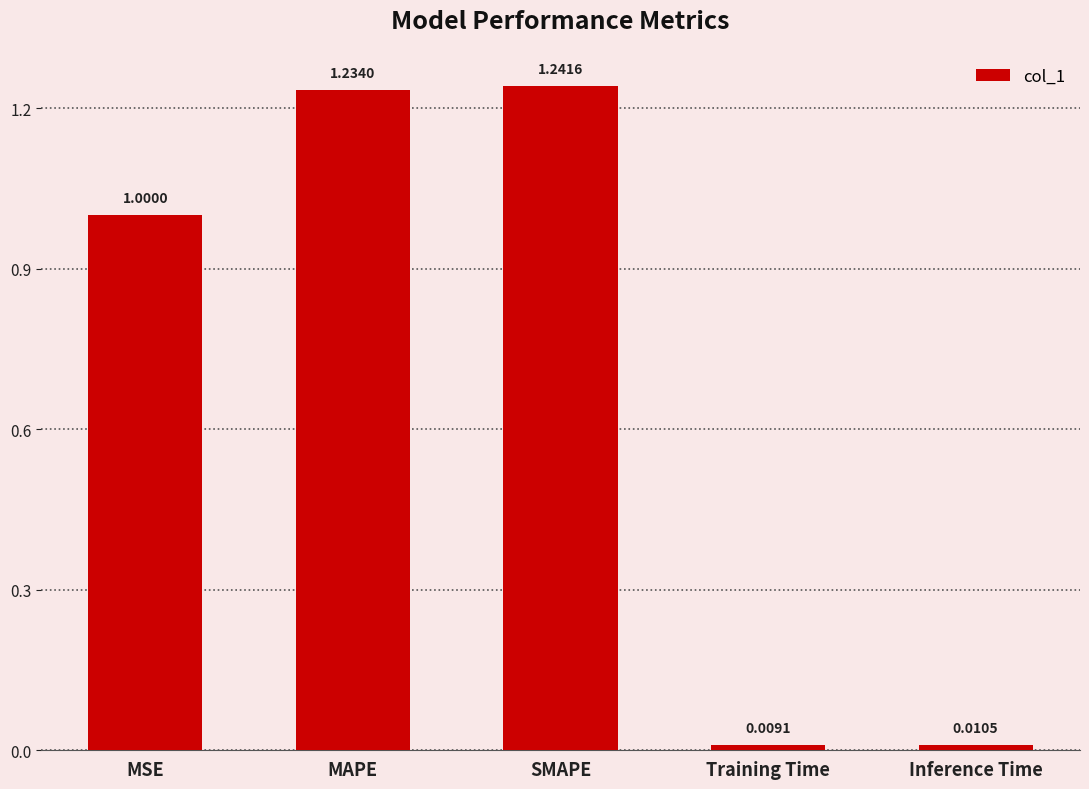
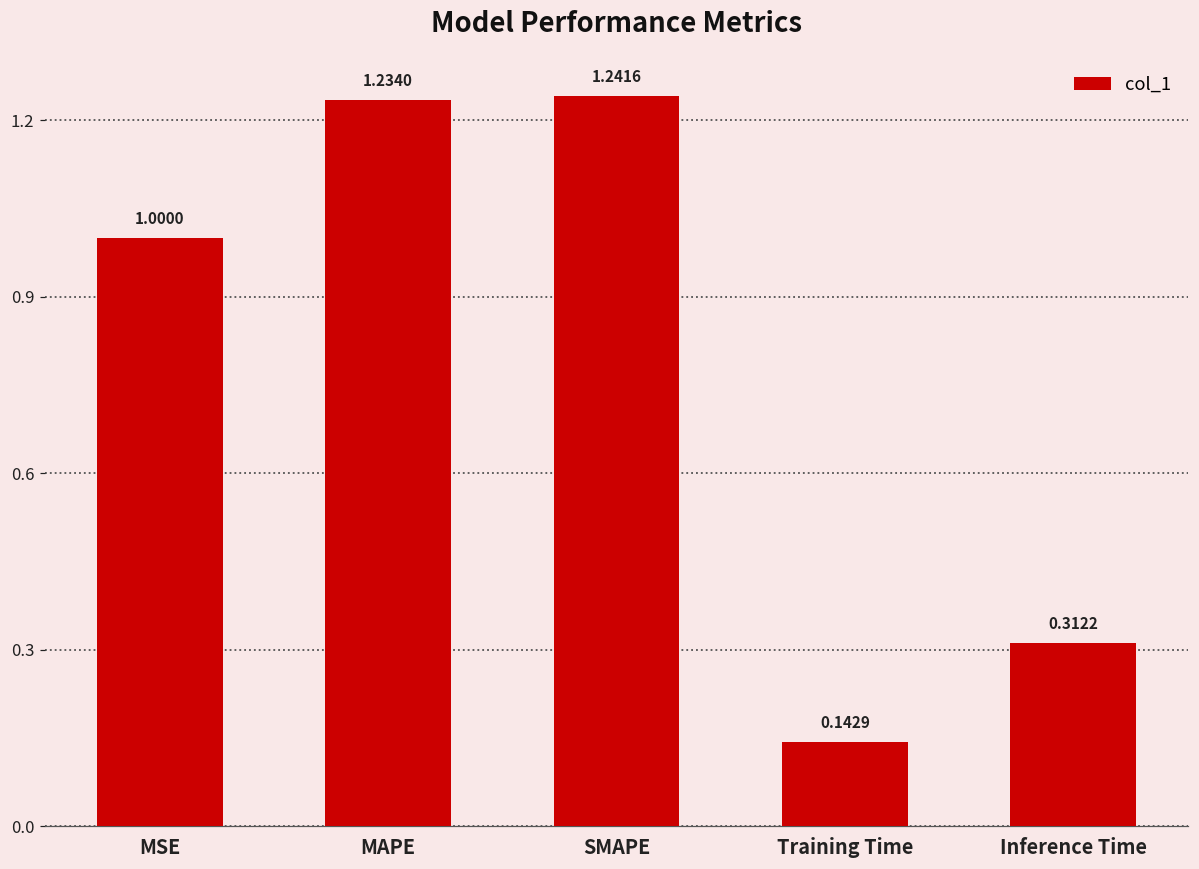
Training Time: 0.0091 -> 0.1429
Inference Time: 0.0105 -> 0.3122
